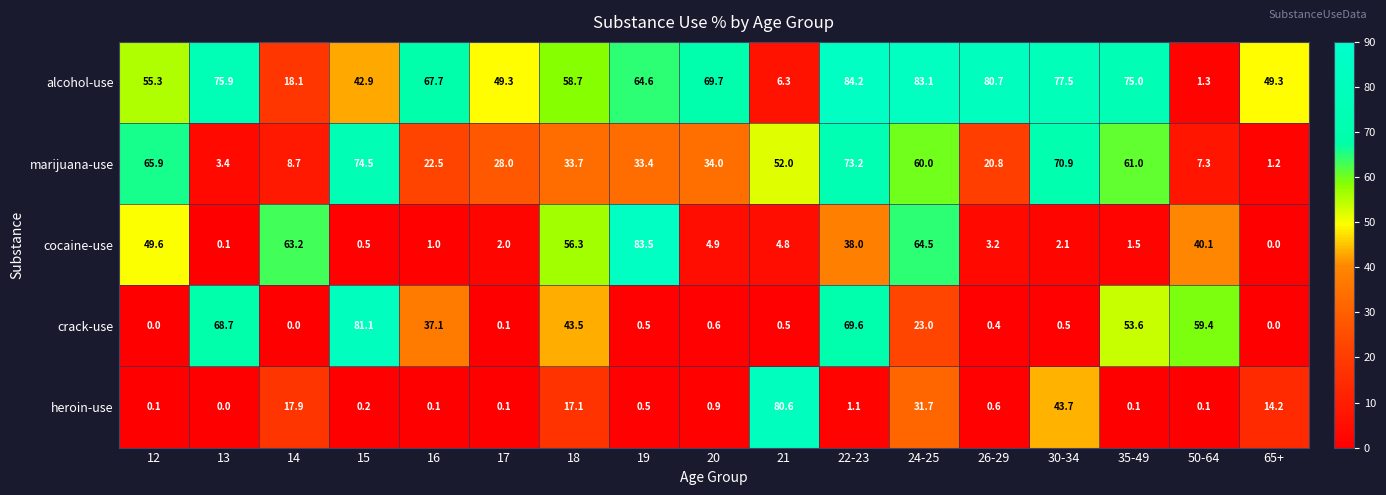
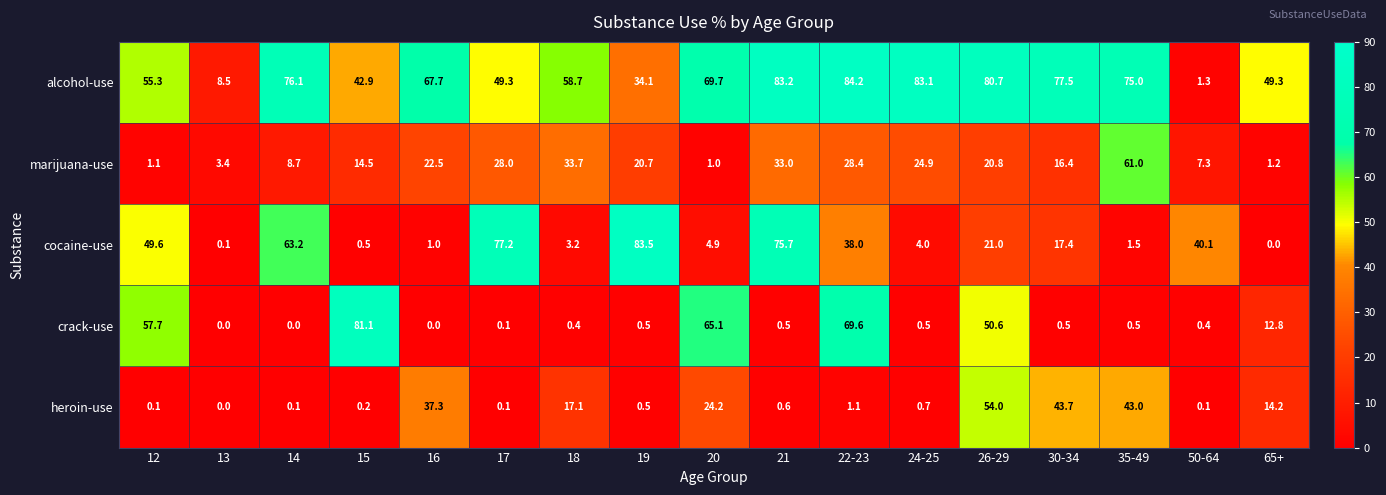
alcohol-use, 13: 75.9 -> 8.5
alcohol-use, 14: 18.1 -> 76.1
alcohol-use, 19: 64.6 -> 34.1
alcohol-use, 21: 6.3 -> 83.2
marijuana-use, 12: 65.9 -> 1.1
marijuana-use, 15: 74.5 -> 14.5
marijuana-use, 19: 33.4 -> 20.7
marijuana-use, 20: 34.0 -> 1.0
marijuana-use, 21: 52.0 -> 33.0
marijuana-use, 22-23: 73.2 -> 28.4
marijuana-use, 24-25: 60.0 -> 24.9
marijuana-use, 30-34: 70.9 -> 16.4
cocaine-use, 17: 2.0 -> 77.2
cocaine-use, 18: 56.3 -> 3.2
cocaine-use, 21: 4.8 -> 75.7
cocaine-use, 24-25: 64.5 -> 4.0
cocaine-use, 26-29: 3.2 -> 21.0
cocaine-use, 30-34: 2.1 -> 17.4
crack-use, 12: 0.0 -> 57.7
crack-use, 13: 68.7 -> 0.0
crack-use, 16: 37.1 -> 0.0
crack-use, 18: 43.5 -> 0.4
crack-use, 20: 0.6 -> 65.1
crack-use, 24-25: 23.0 -> 0.5
crack-use, 26-29: 0.4 -> 50.6
crack-use, 35-49: 53.6 -> 0.5
crack-use, 50-64: 59.4 -> 0.4
crack-use, 65+: 0.0 -> 12.8
heroin-use, 14: 17.9 -> 0.1
heroin-use, 16: 0.1 -> 37.3
heroin-use, 20: 0.9 -> 24.2
heroin-use, 21: 80.6 -> 0.6
heroin-use, 24-25: 31.7 -> 0.7
heroin-use, 26-29: 0.6 -> 54.0
heroin-use, 35-49: 0.1 -> 43.0
